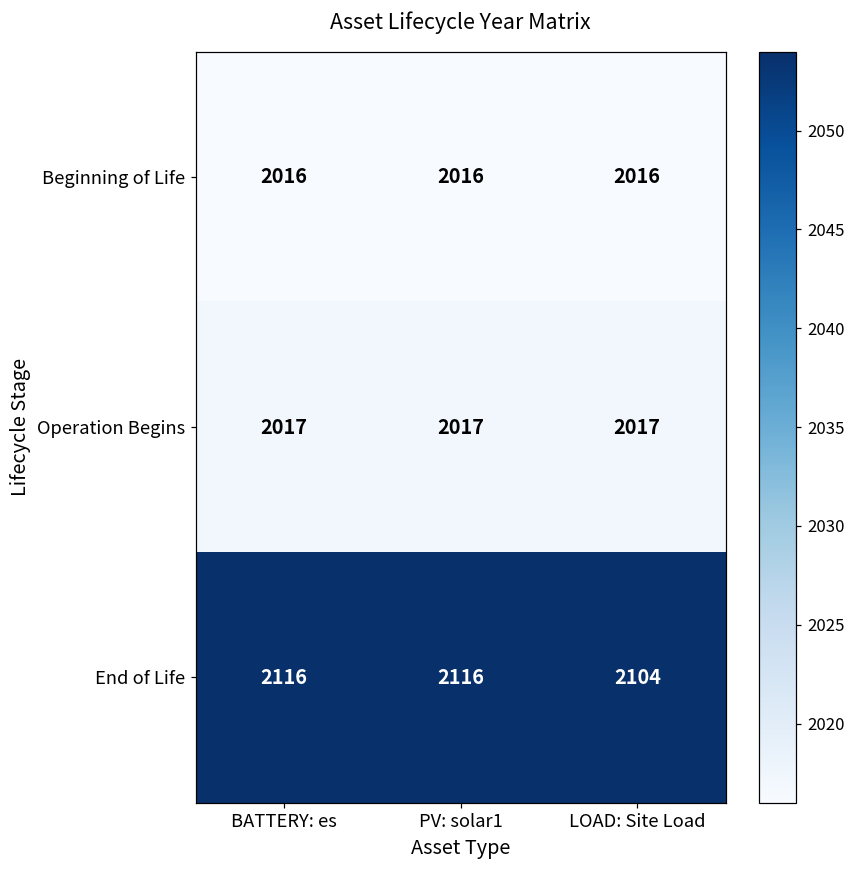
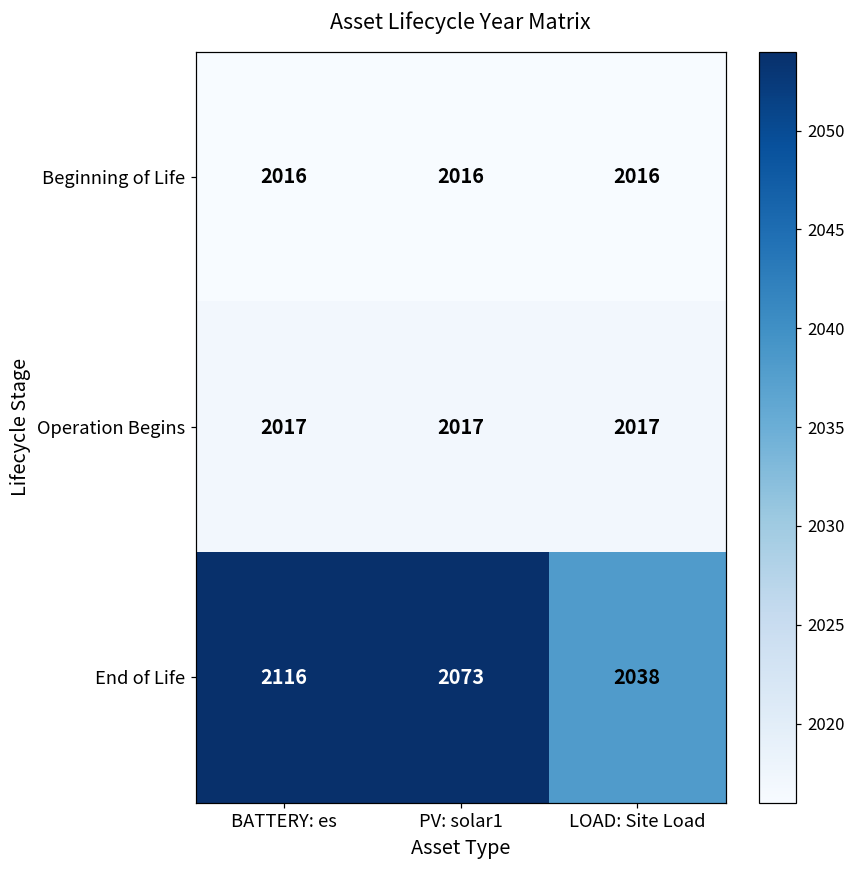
End of Life, PV: solar1: 2116 -> 2073
End of Life, LOAD: Site Load: 2104 -> 2038
